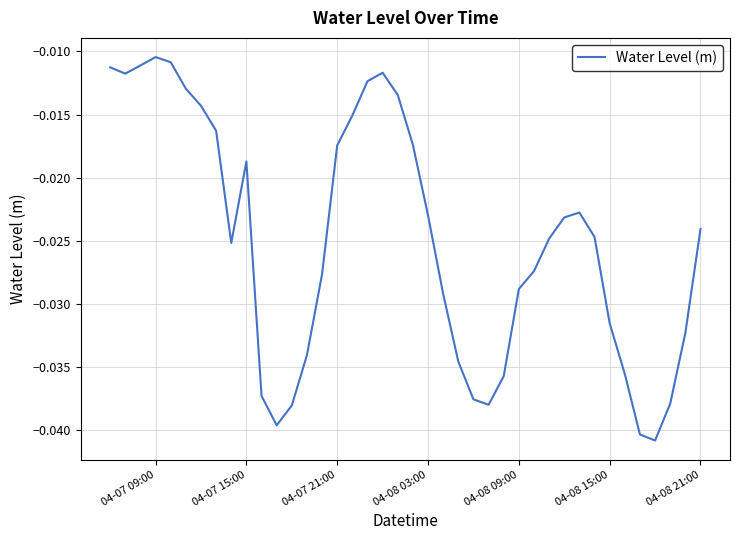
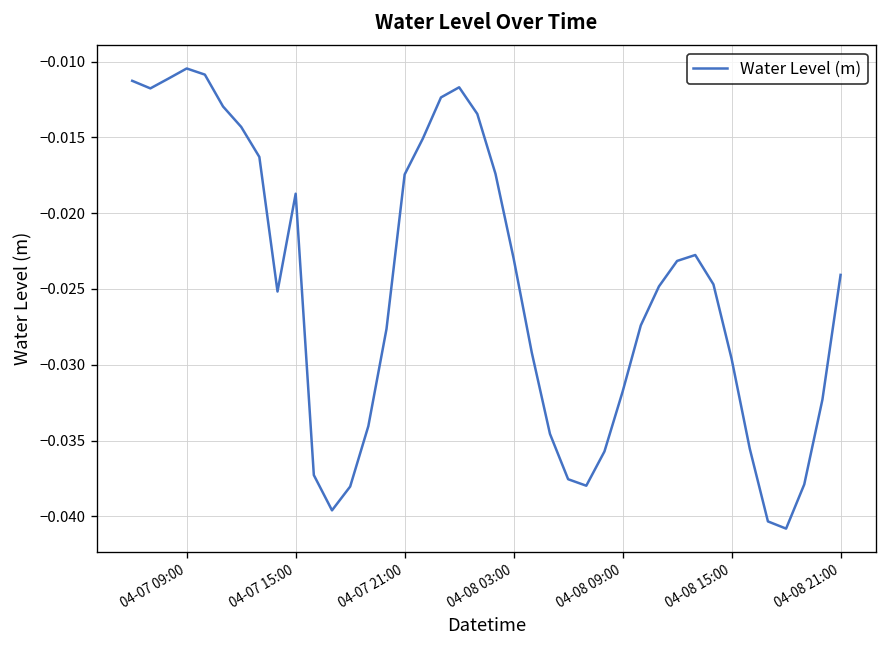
04-08 09:00: -0.0288 -> -0.0318
04-08 15:00: -0.0315 -> -0.0296
